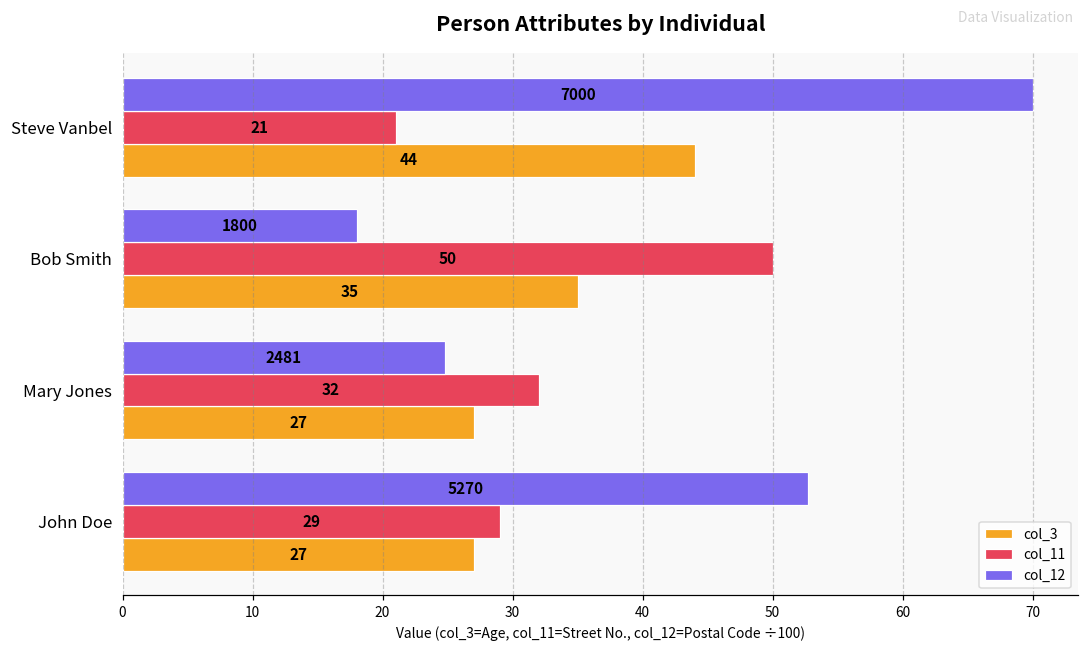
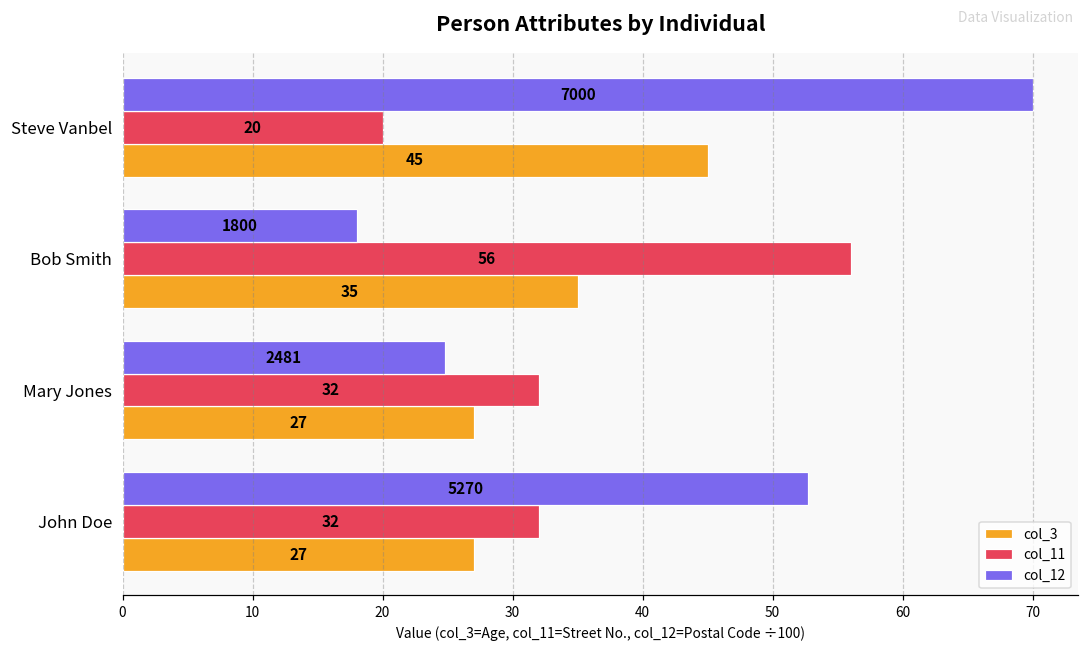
col_11, Steve Vanbel: 21 -> 20
col_3, Steve Vanbel: 44 -> 45
col_11, Bob Smith: 50 -> 56
col_11, John Doe: 29 -> 32
